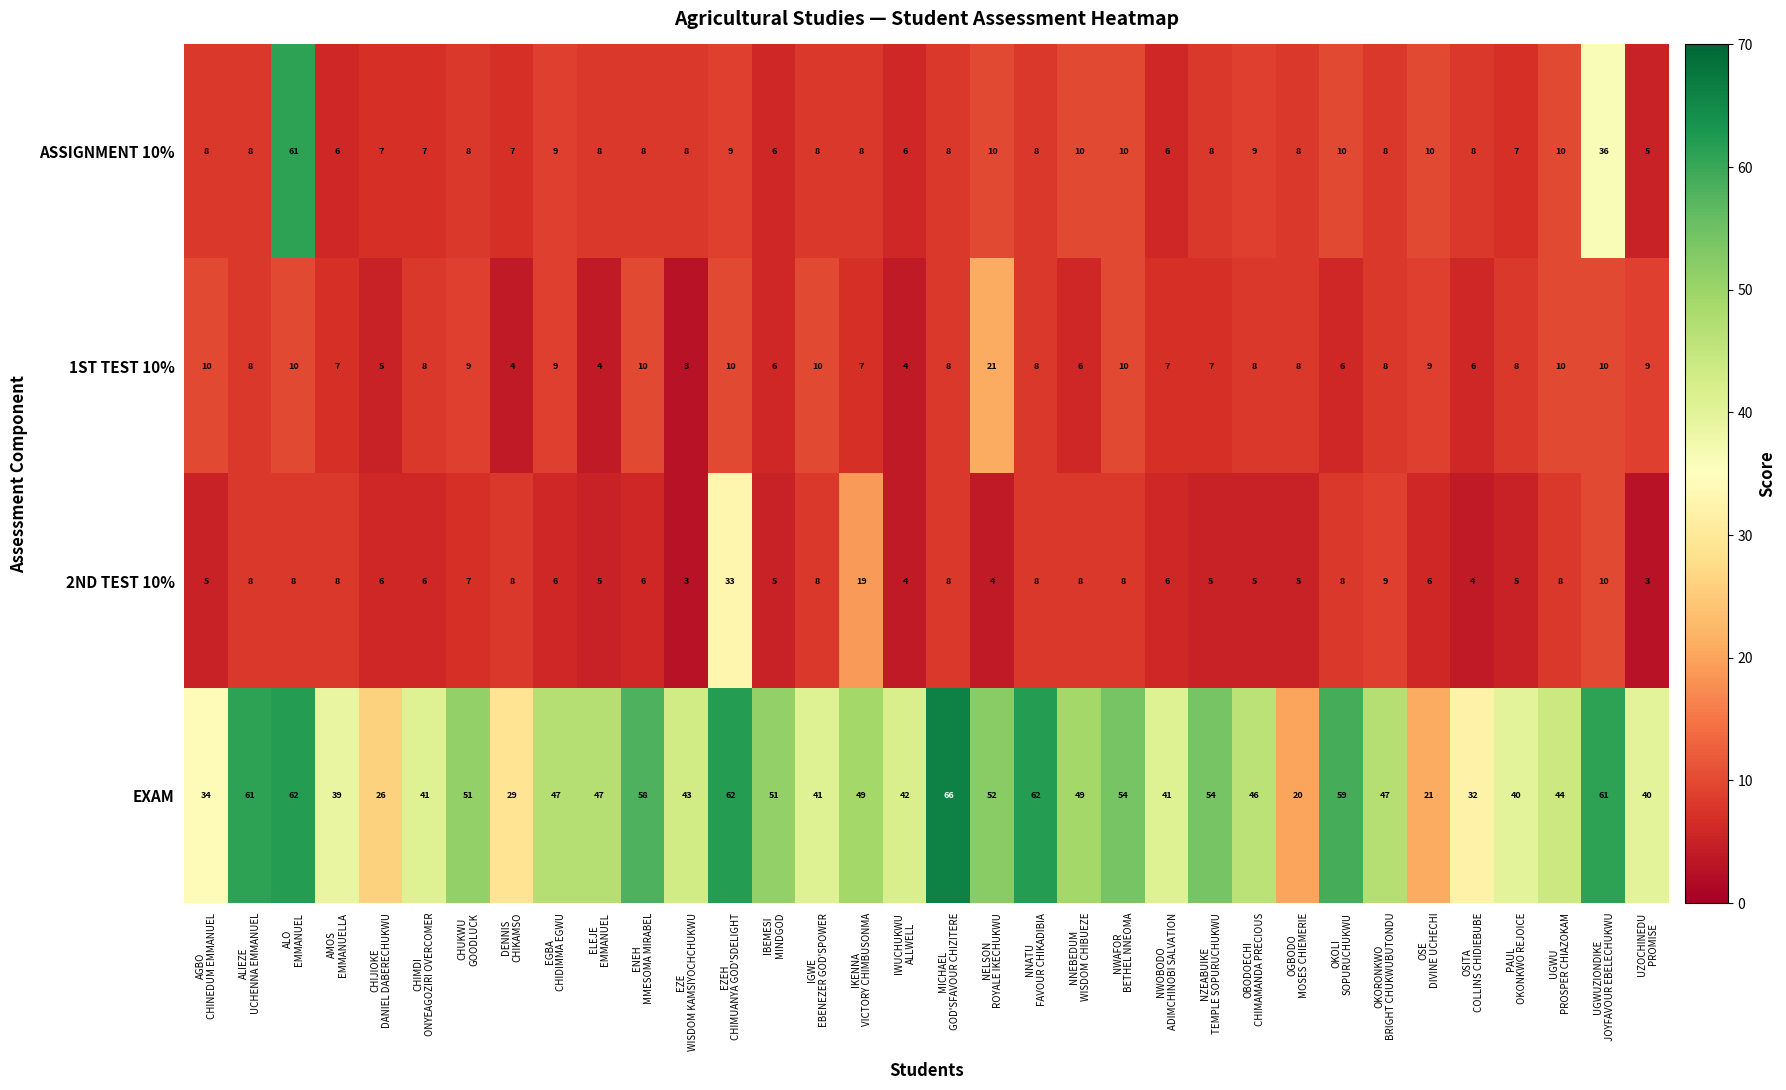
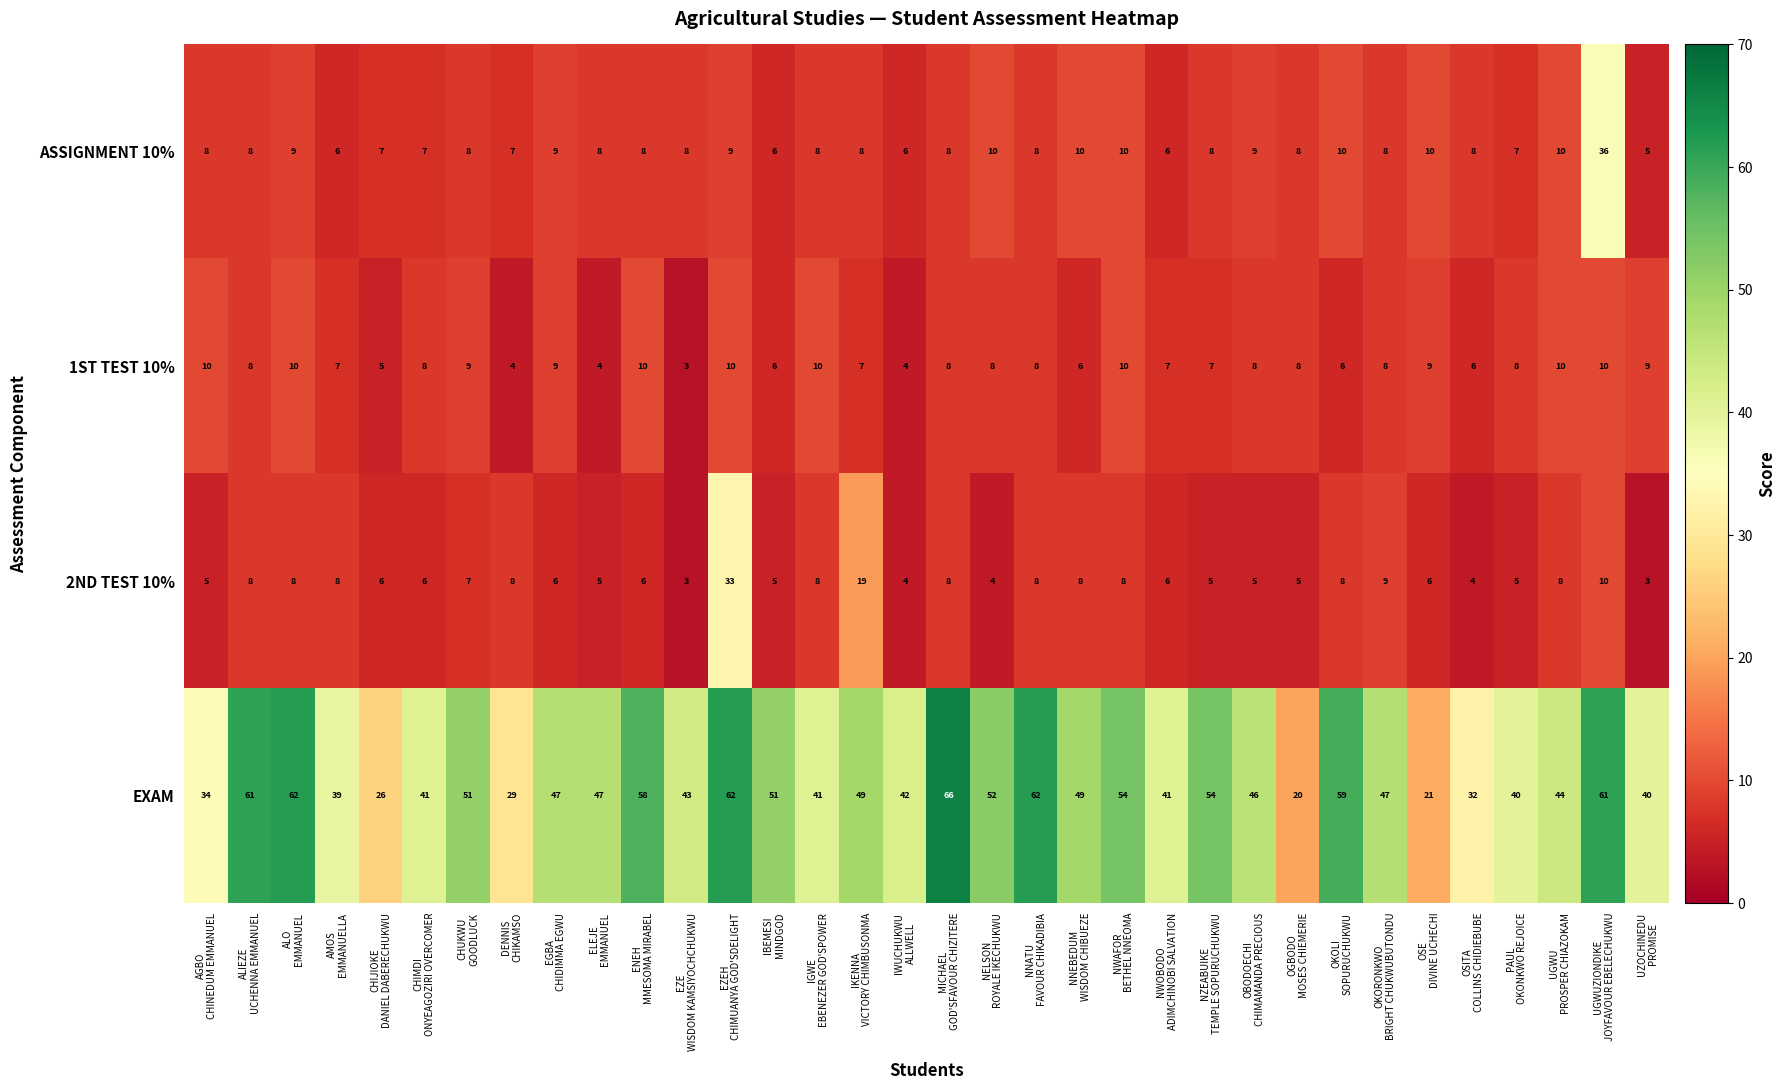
ASSIGNMENT 10%, ALO EMMANUEL: 61 -> 9
1ST TEST 10%, NELSON ROYALE IKECHUKWU: 21 -> 8
